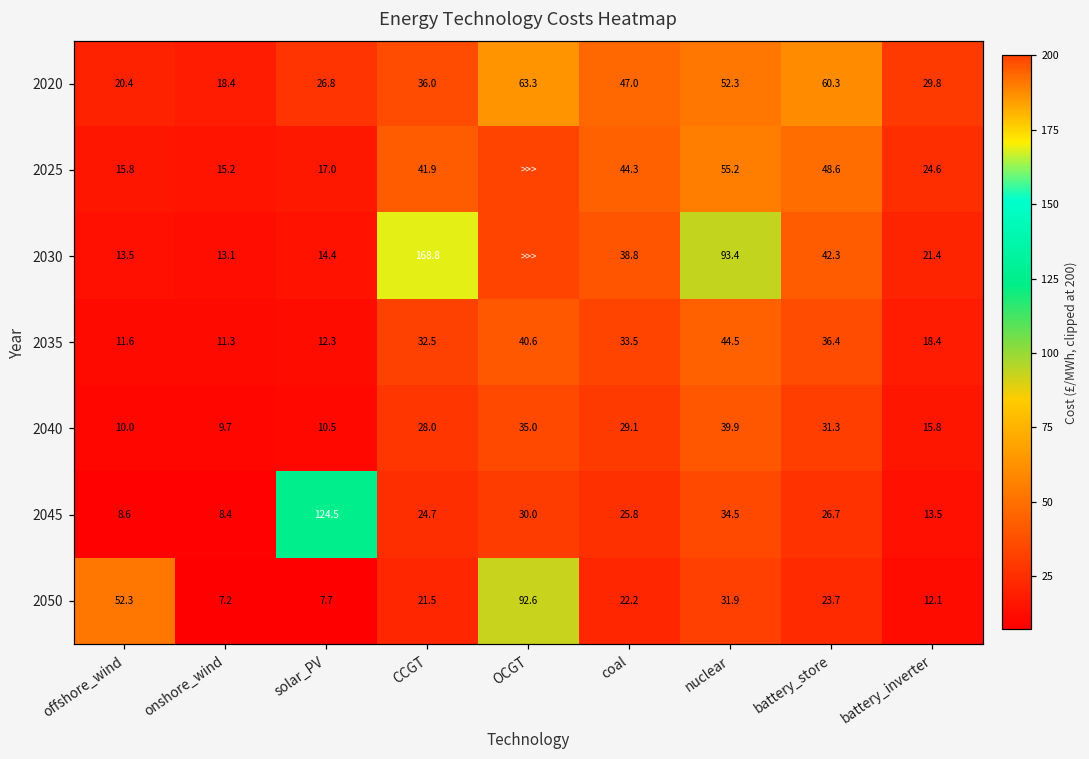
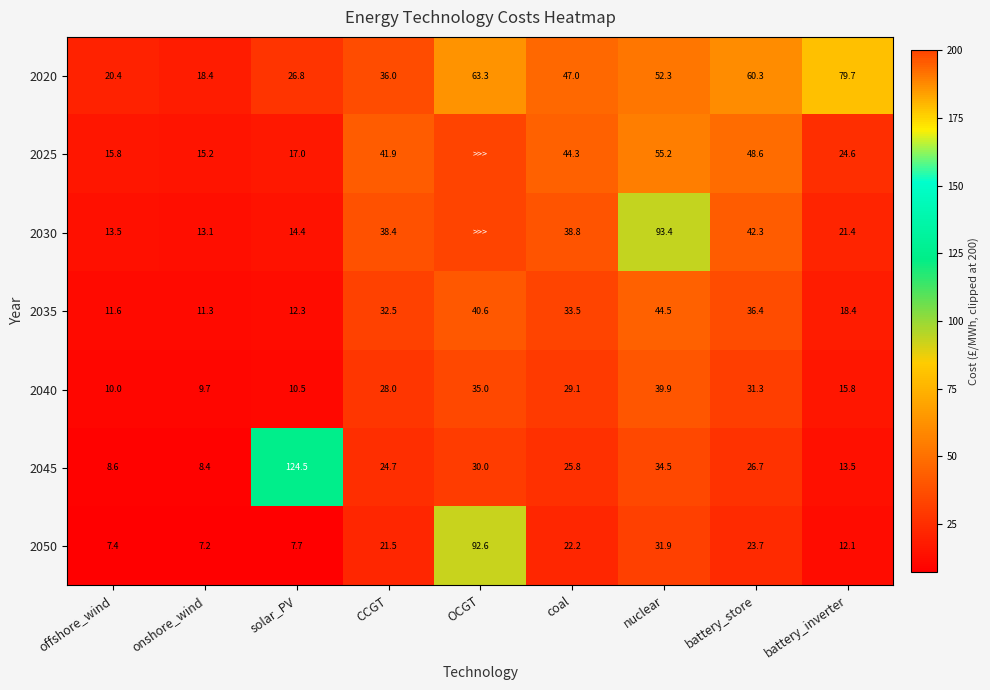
2020, battery_inverter: 29.8 -> 79.7
2030, CCGT: 168.8 -> 38.4
2050, offshore_wind: 52.3 -> 7.4
